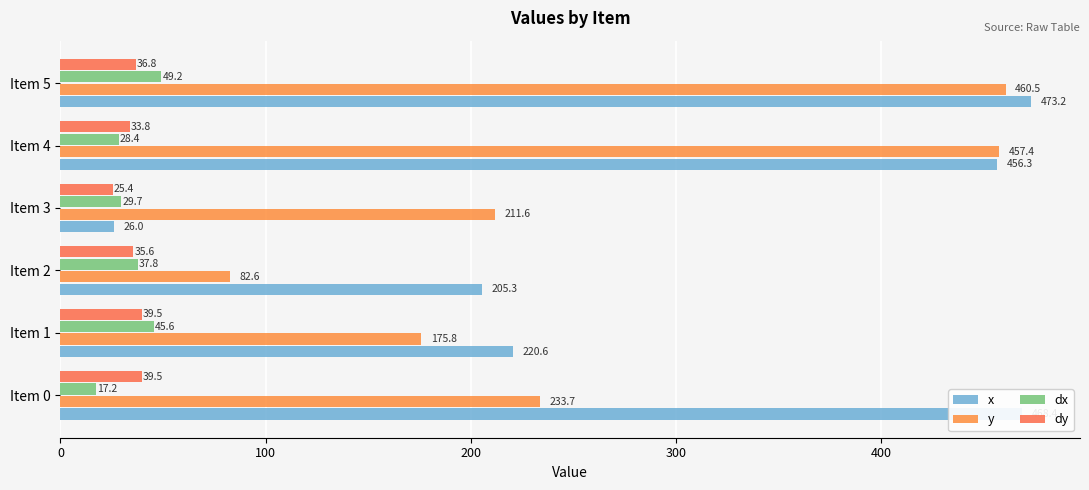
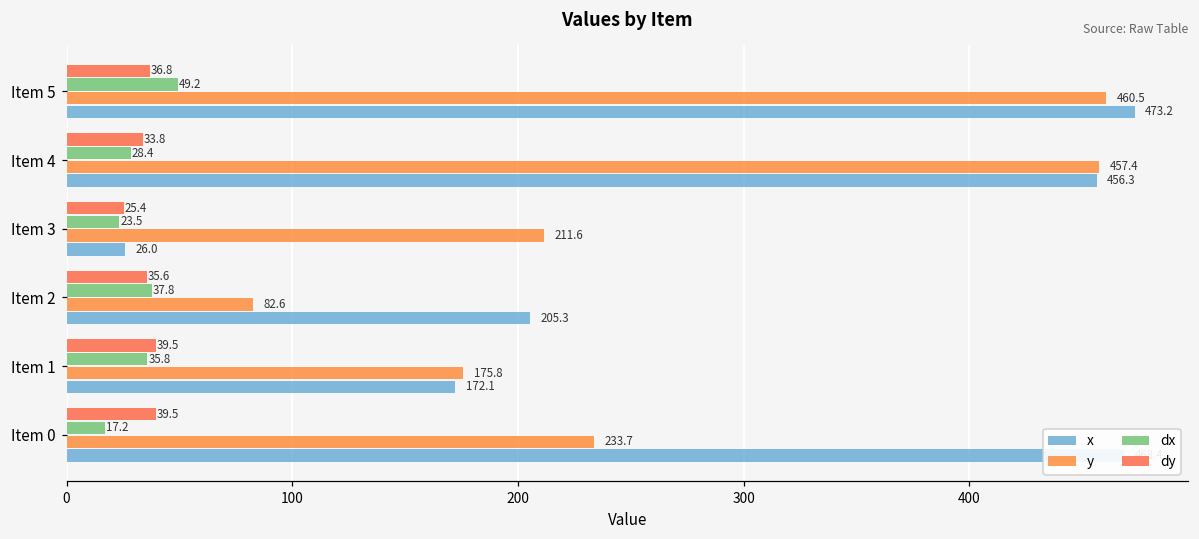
dx, Item 3: 29.7 -> 23.5
dx, Item 1: 45.6 -> 35.8
x, Item 1: 220.6 -> 172.1
